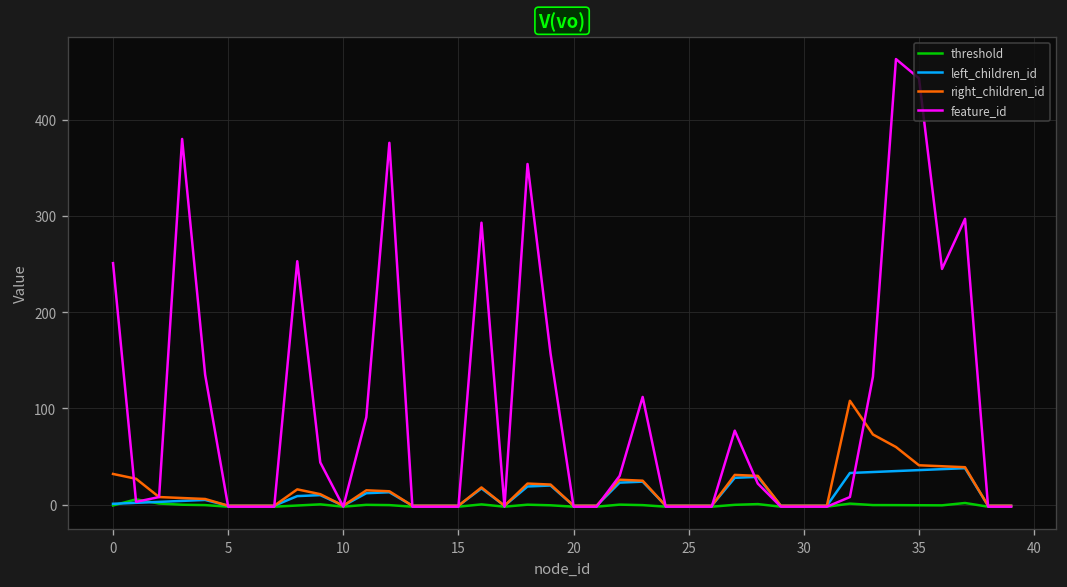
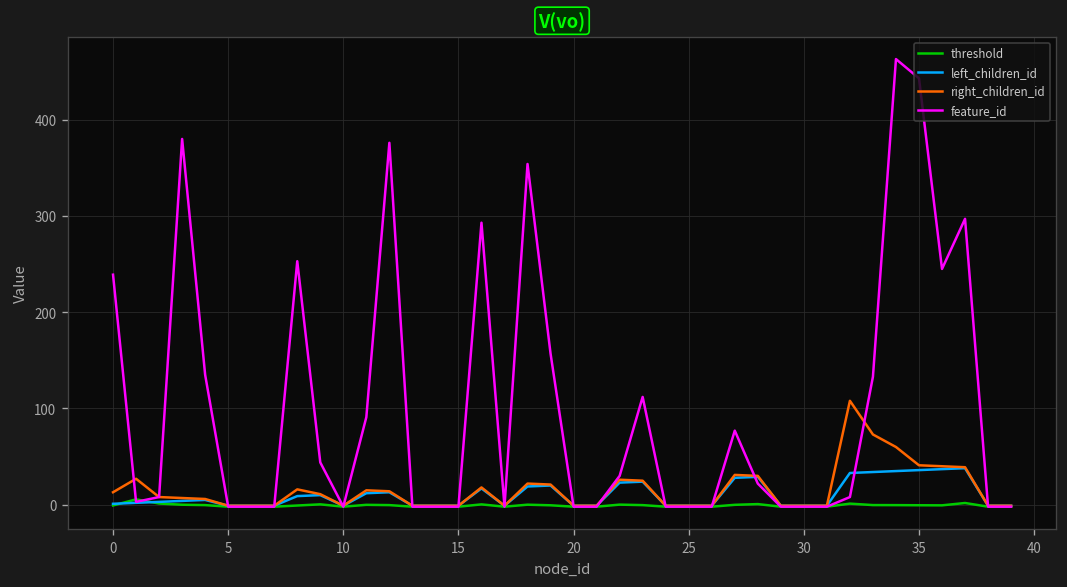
right_children_id, 0: 30 -> 10
feature_id, 0: 250 -> 240
